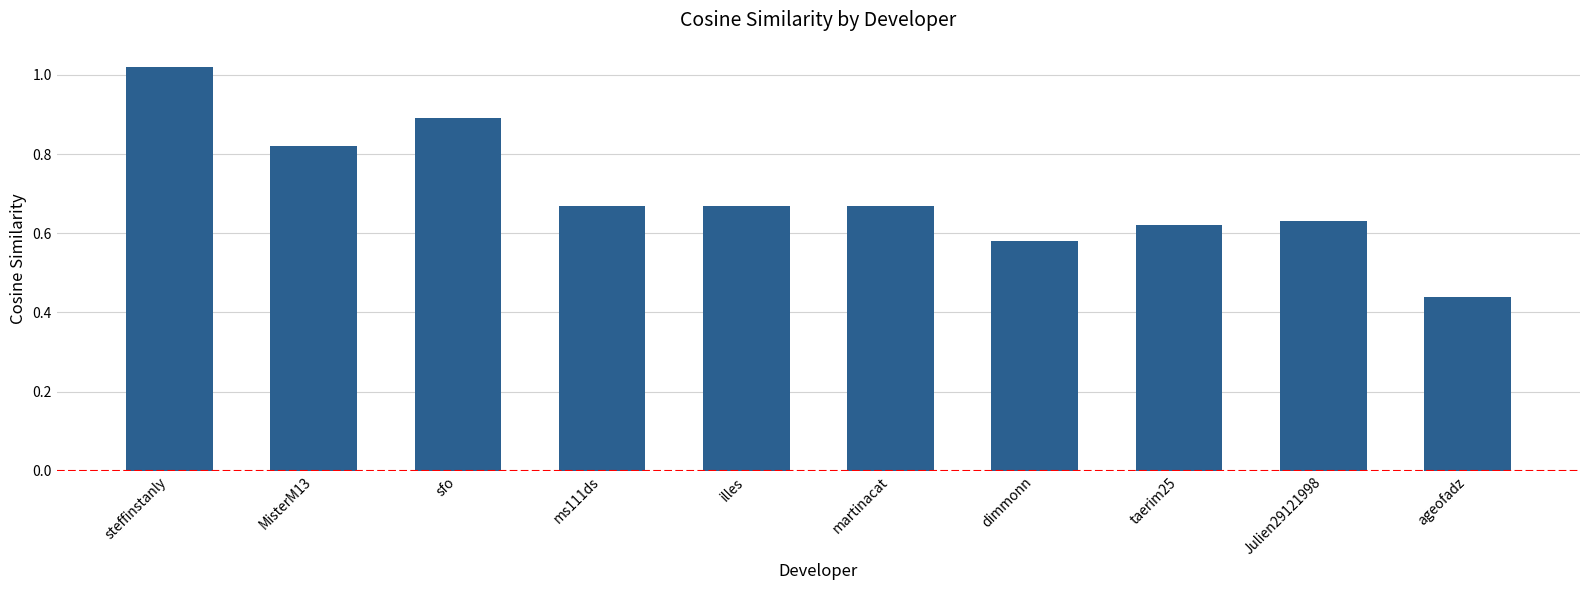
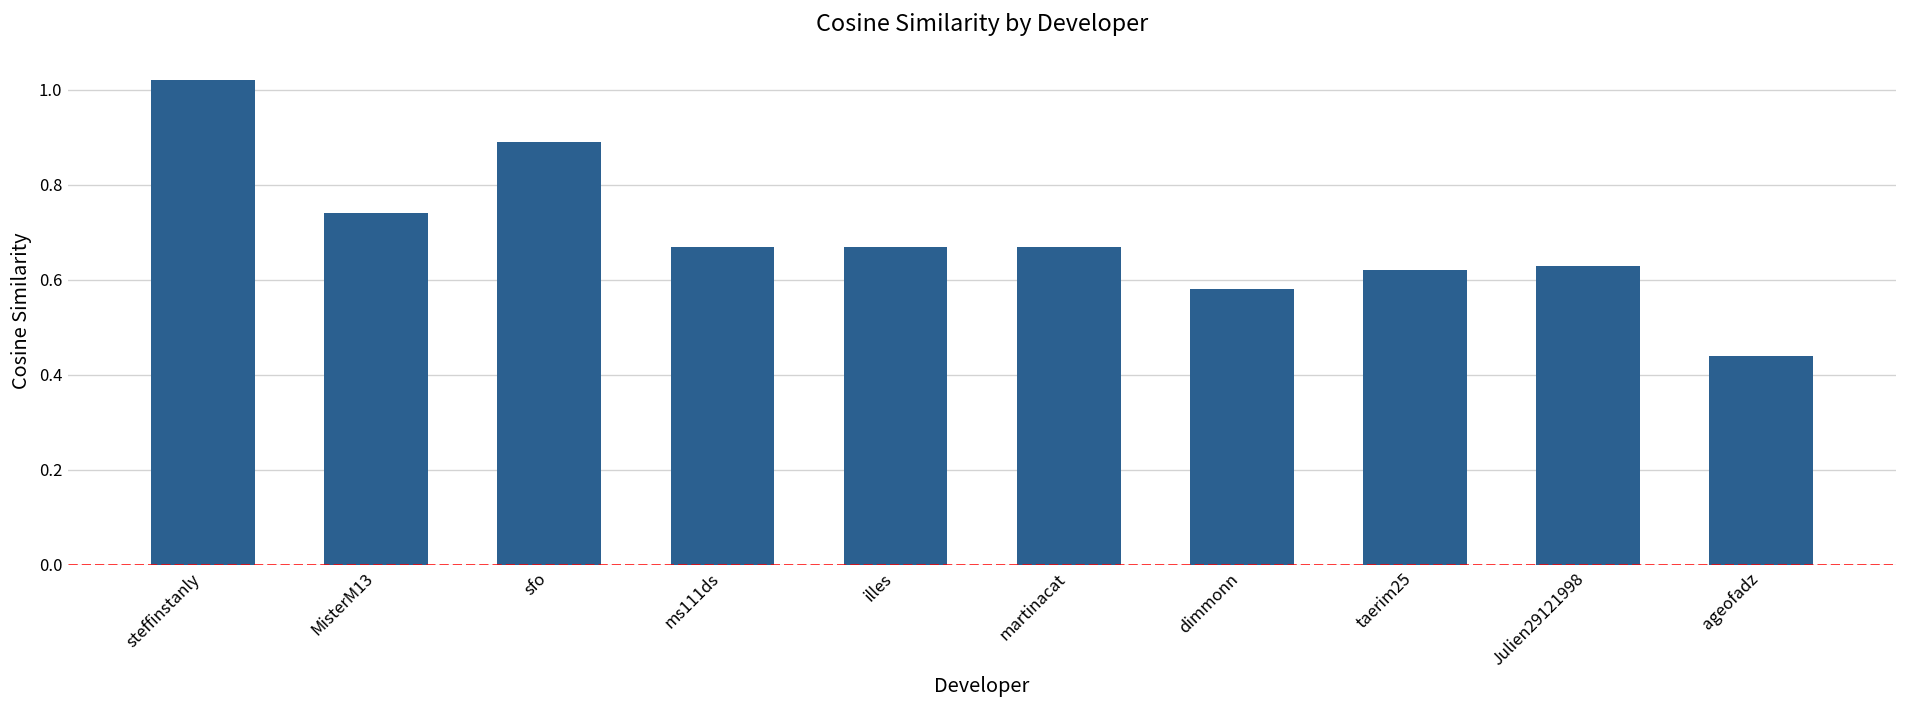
MisterM13: 0.82 -> 0.74
